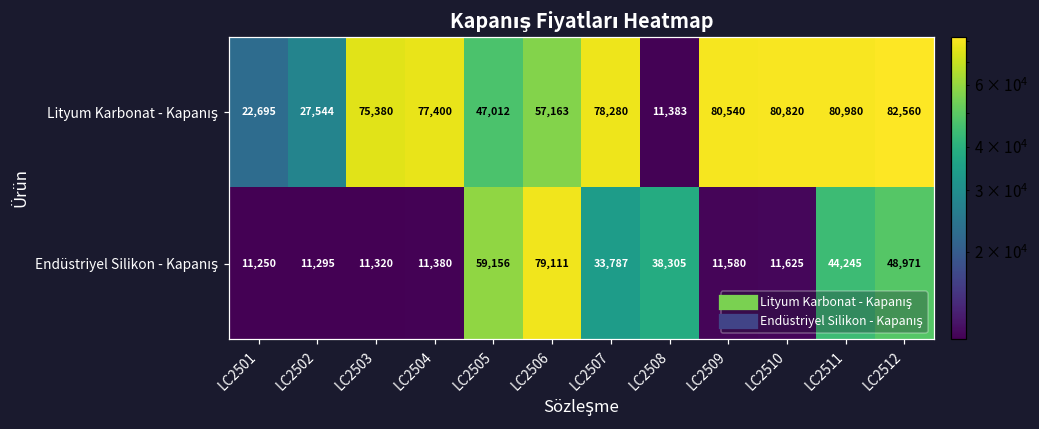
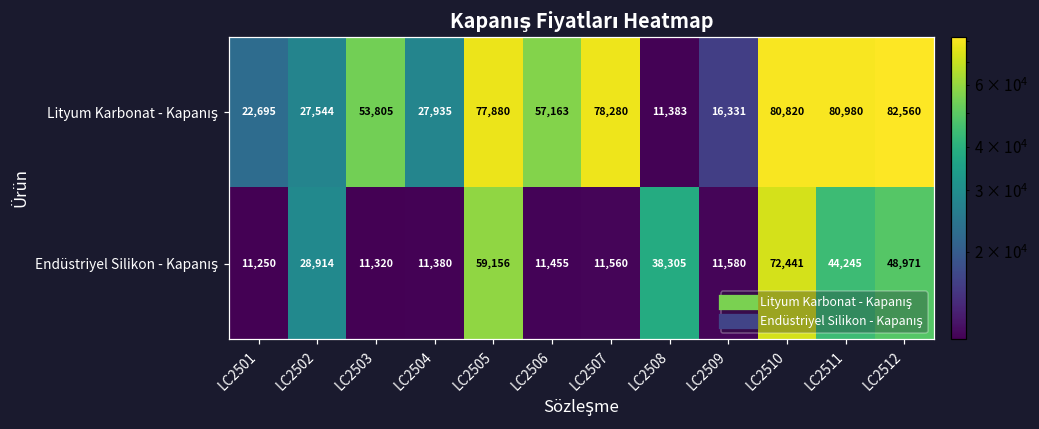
Lityum Karbonat - Kapanış, LC2503: 75,380 -> 53,805
Lityum Karbonat - Kapanış, LC2504: 77,400 -> 27,935
Lityum Karbonat - Kapanış, LC2505: 47,012 -> 77,880
Lityum Karbonat - Kapanış, LC2509: 80,540 -> 16,331
Endüstriyel Silikon - Kapanış, LC2502: 11,295 -> 28,914
Endüstriyel Silikon - Kapanış, LC2506: 79,111 -> 11,455
Endüstriyel Silikon - Kapanış, LC2507: 33,787 -> 11,560
Endüstriyel Silikon - Kapanış, LC2510: 11,625 -> 72,441
